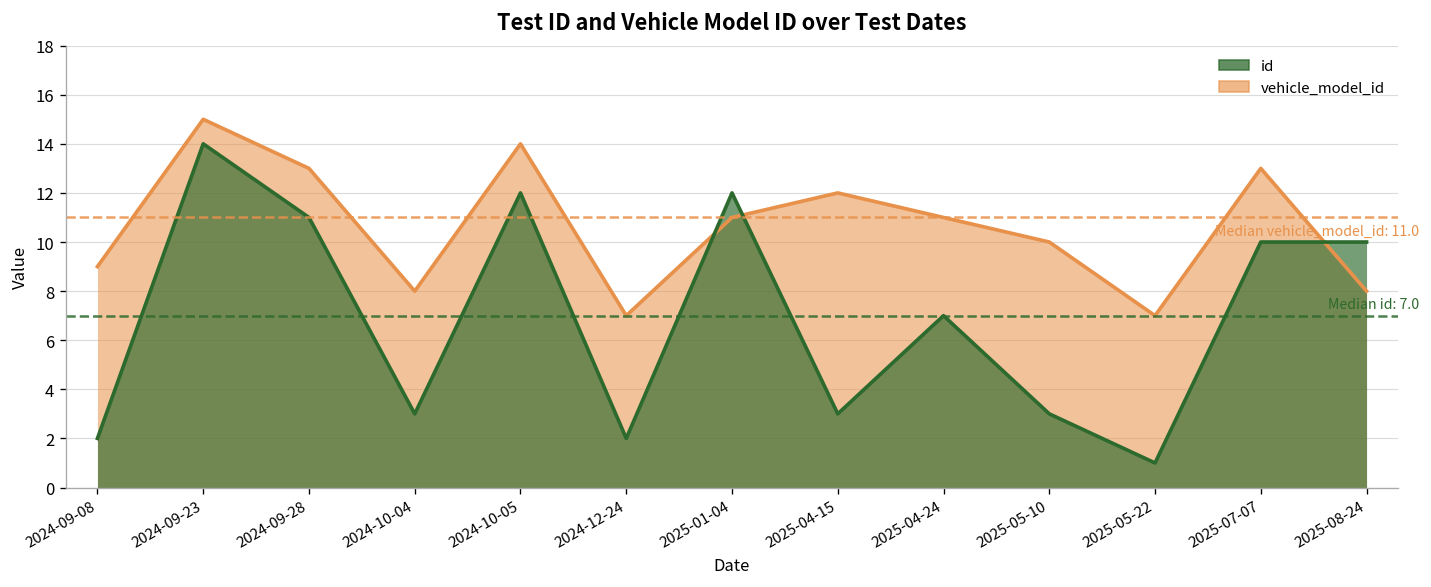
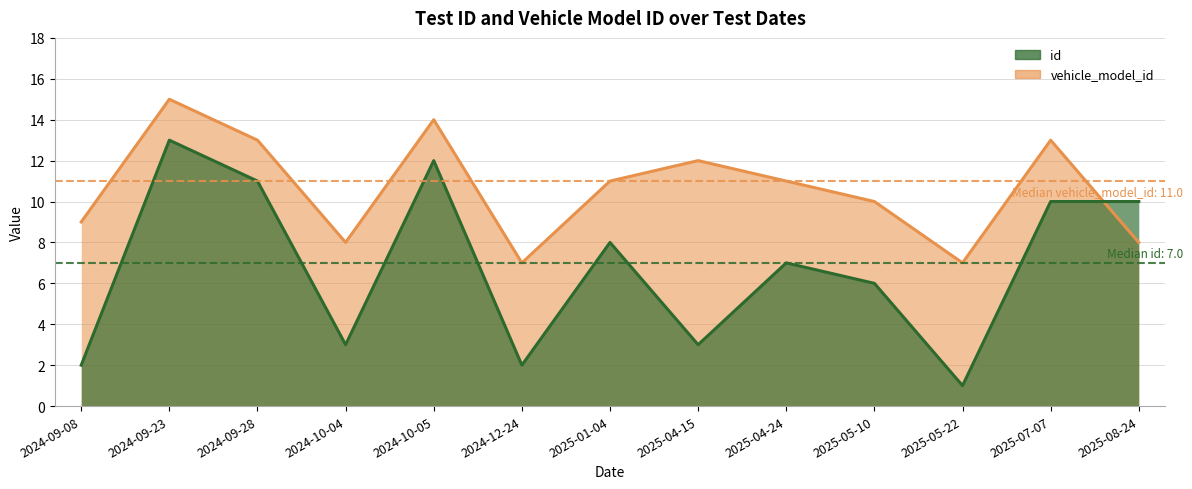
id, 2024-09-23: 14 -> 13
id, 2025-01-04: 12 -> 8
id, 2025-05-10: 3 -> 6
